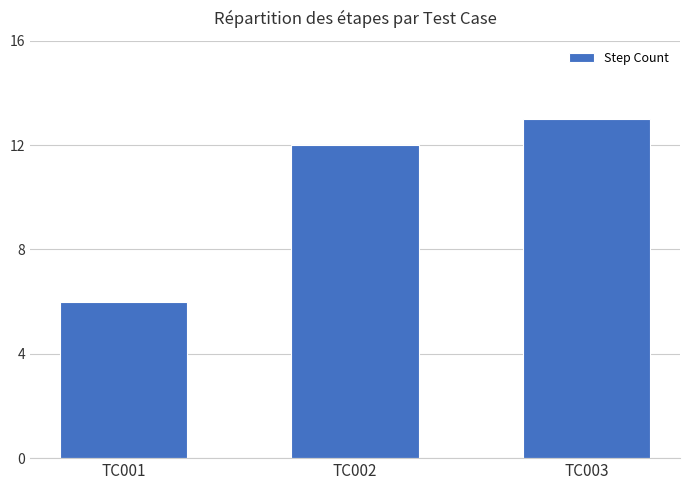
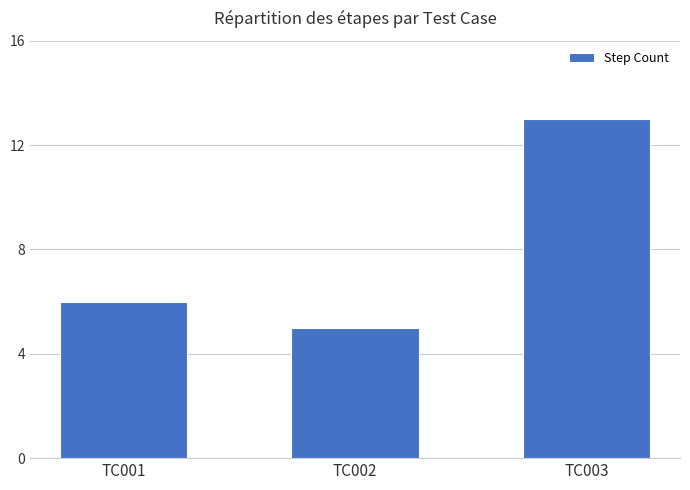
TC002: 12 -> 5
